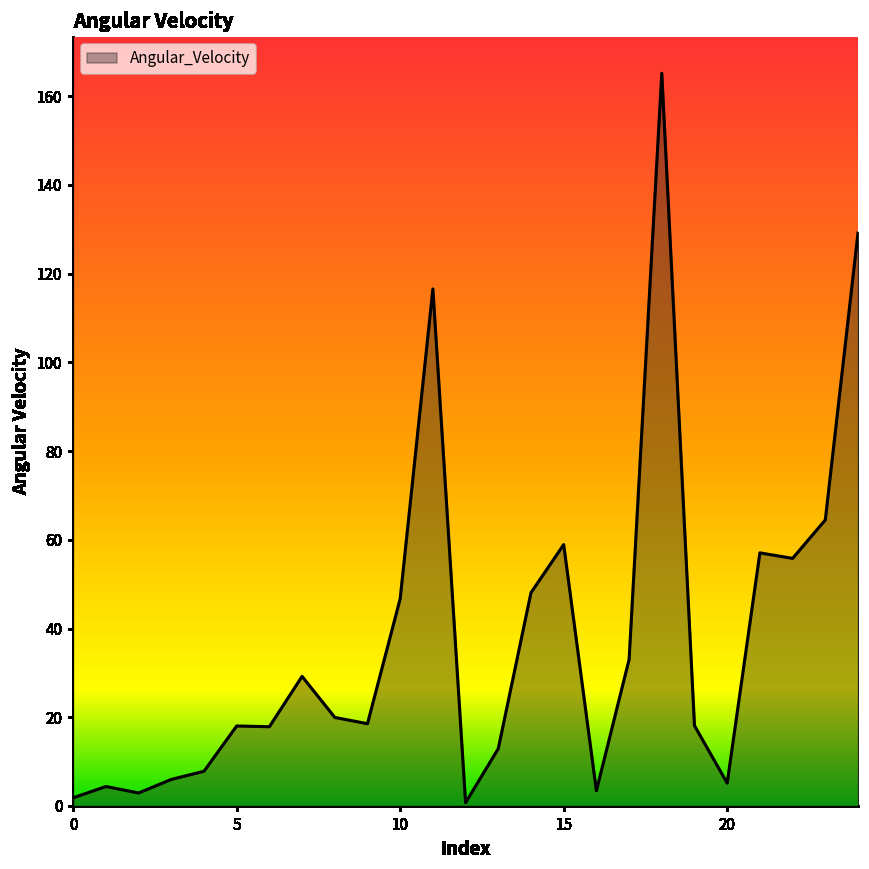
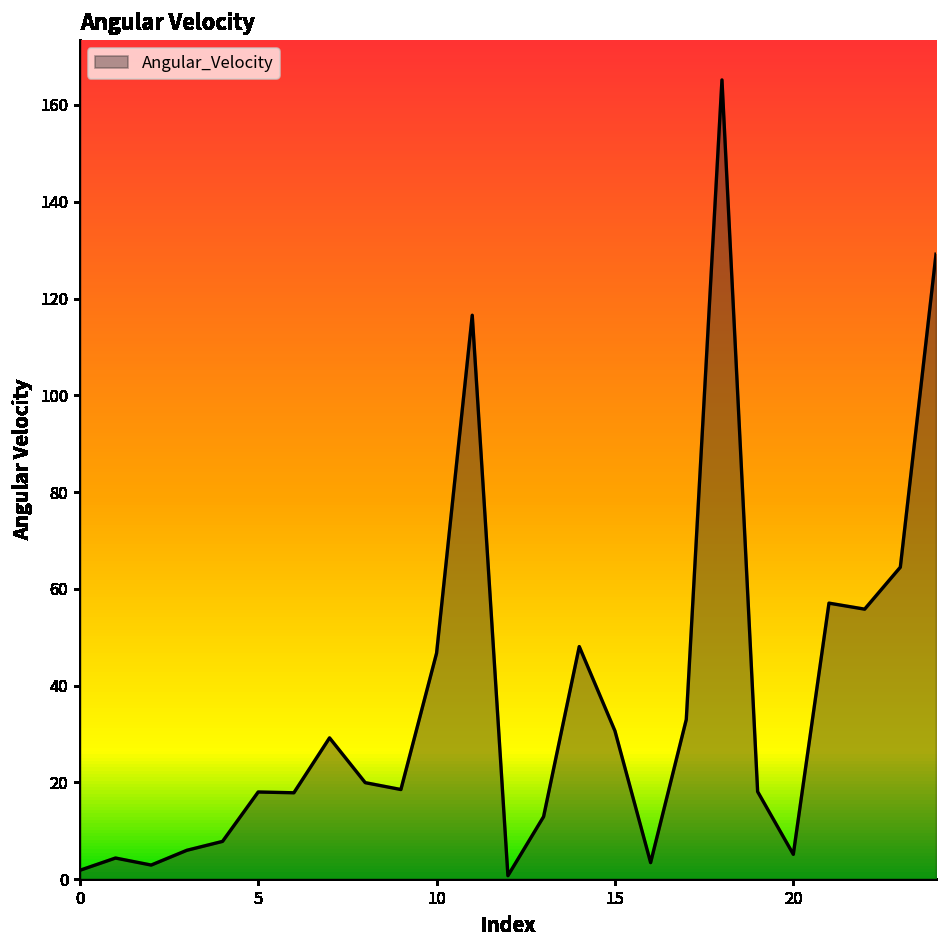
15: 59 -> 31
